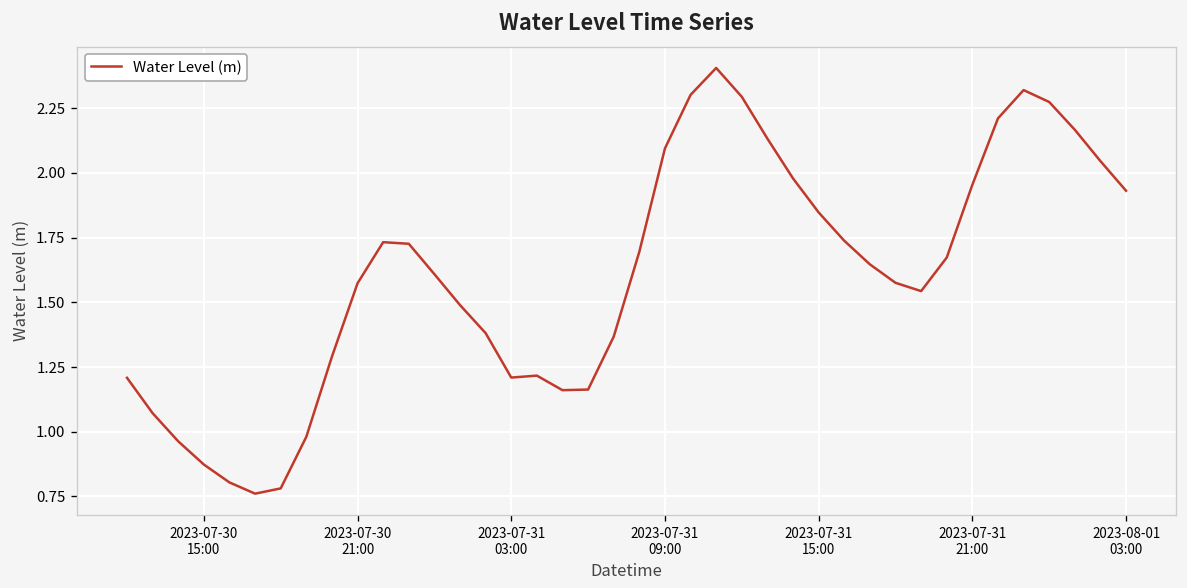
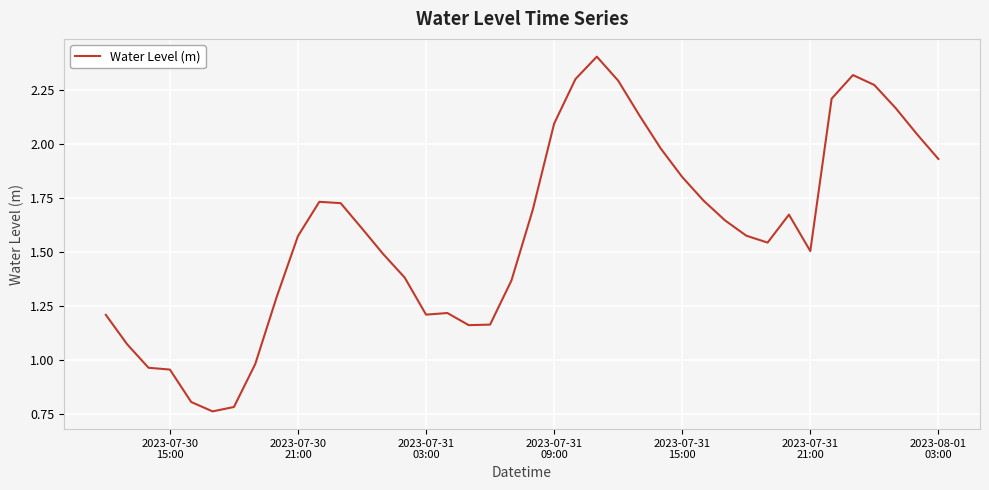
2023-07-30 15:00: 0.87 -> 0.95
2023-07-31 21:00: 1.95 -> 1.50
